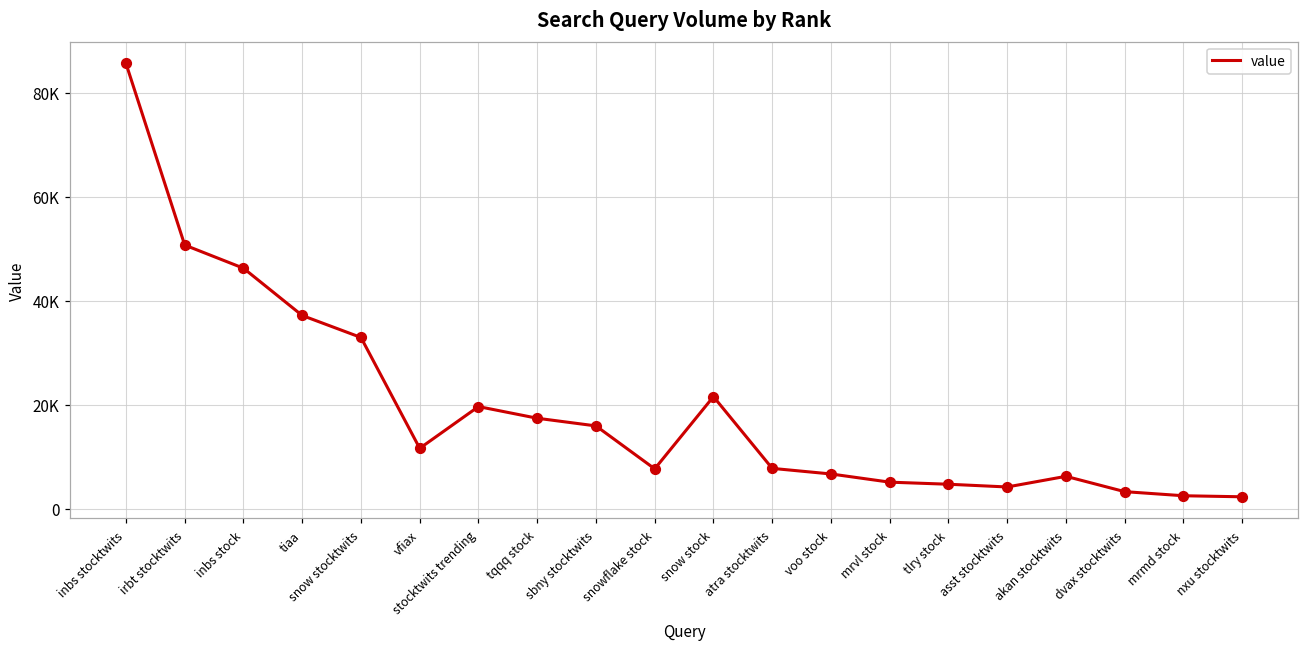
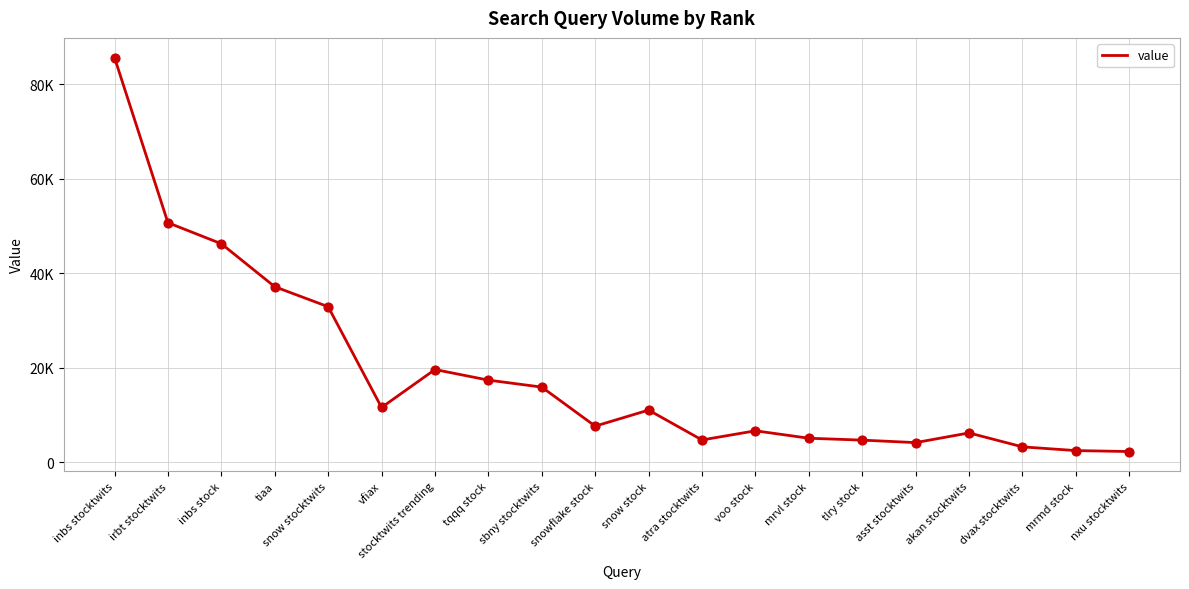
snow stock: 22000 -> 11000
atra stocktwits: 8000 -> 5000
